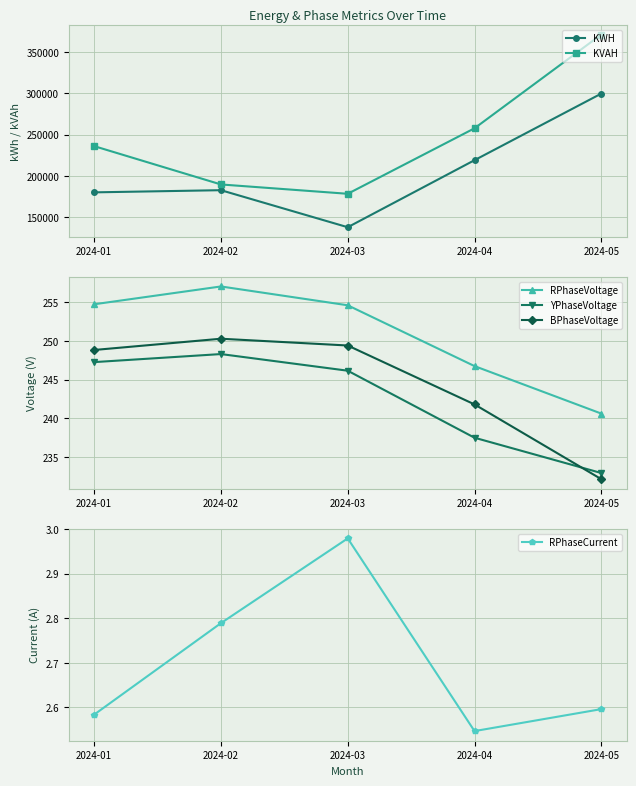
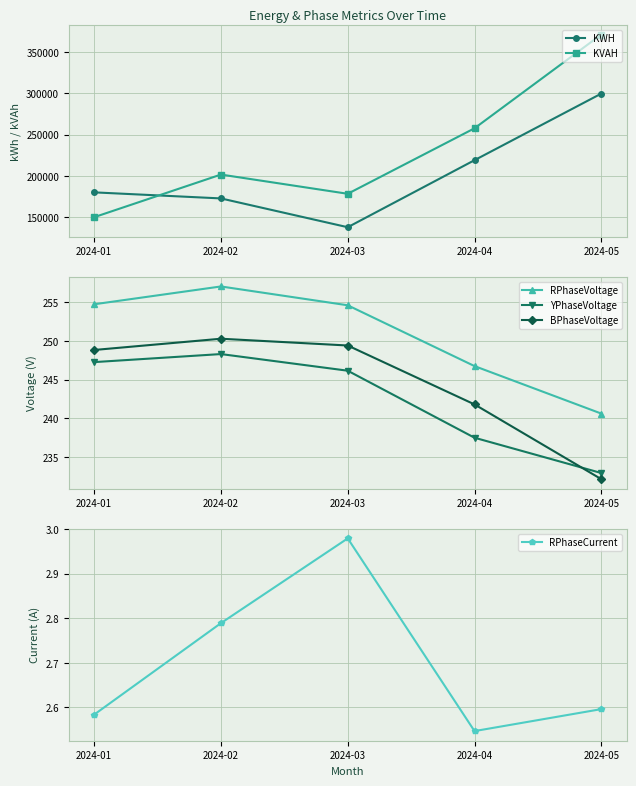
Energy & Phase Metrics Over Time, KVAH, 2024-01: 240000 -> 150000
Energy & Phase Metrics Over Time, KWH, 2024-02: 180000 -> 170000
Energy & Phase Metrics Over Time, KVAH, 2024-02: 190000 -> 200000
